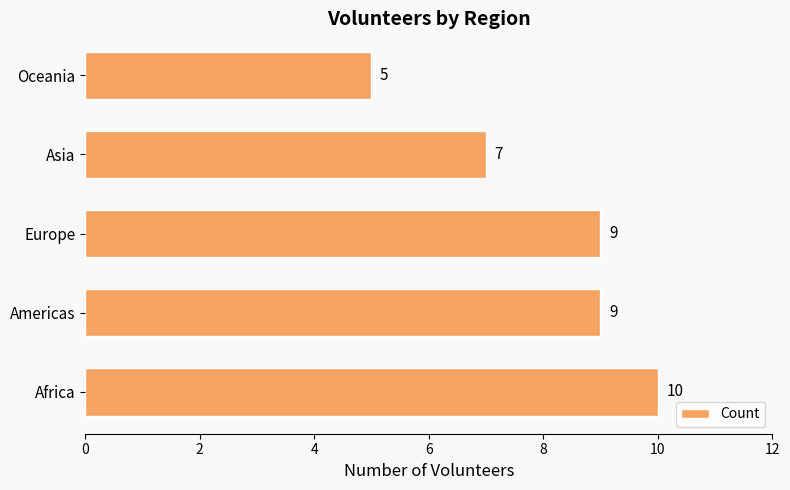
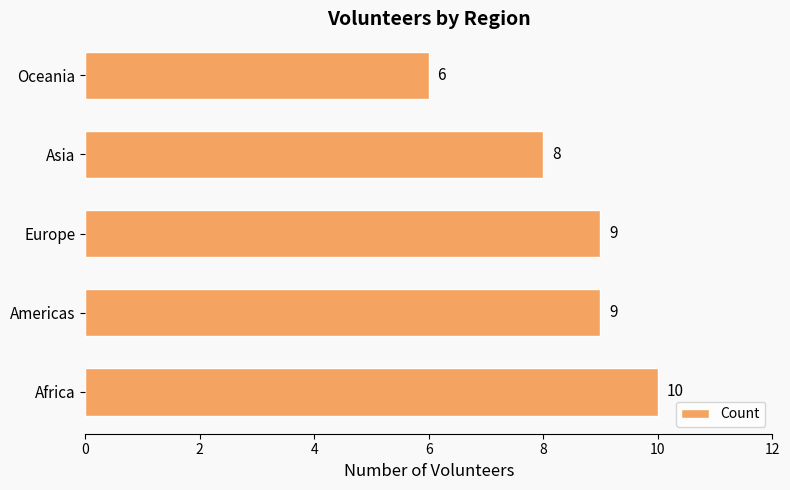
Oceania: 5 -> 6
Asia: 7 -> 8
